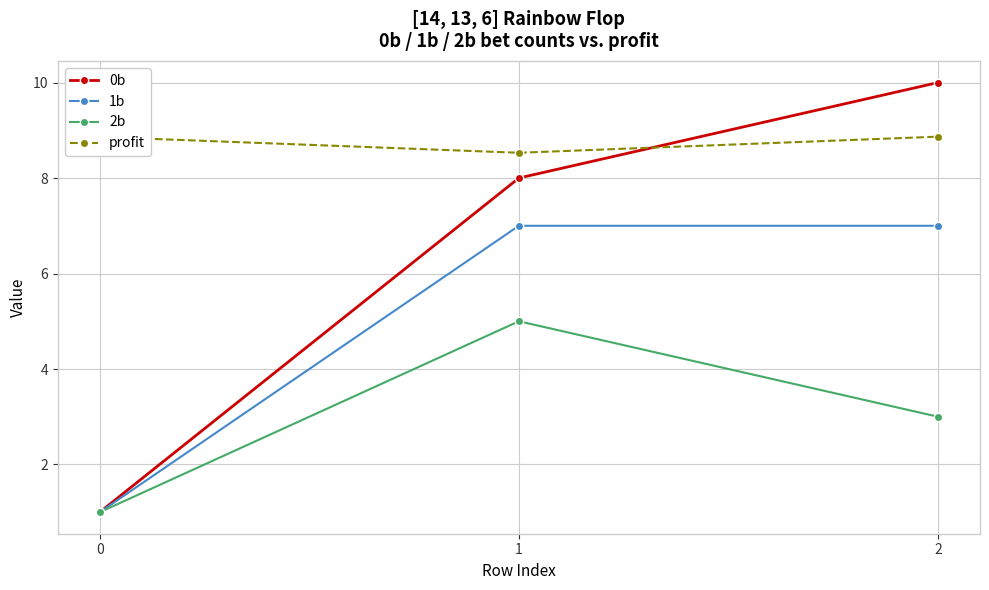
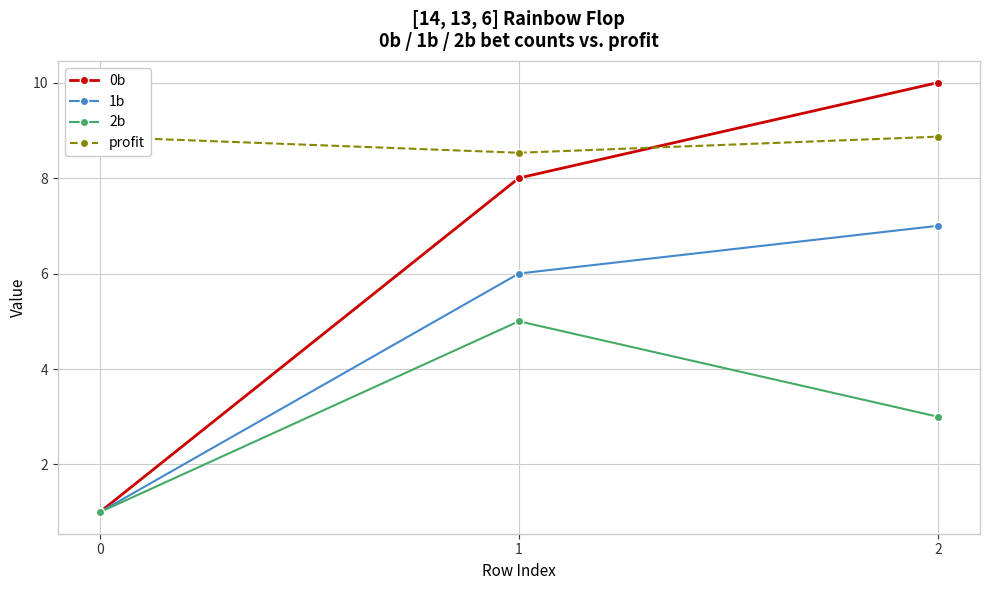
1b, 1: 7 -> 6
